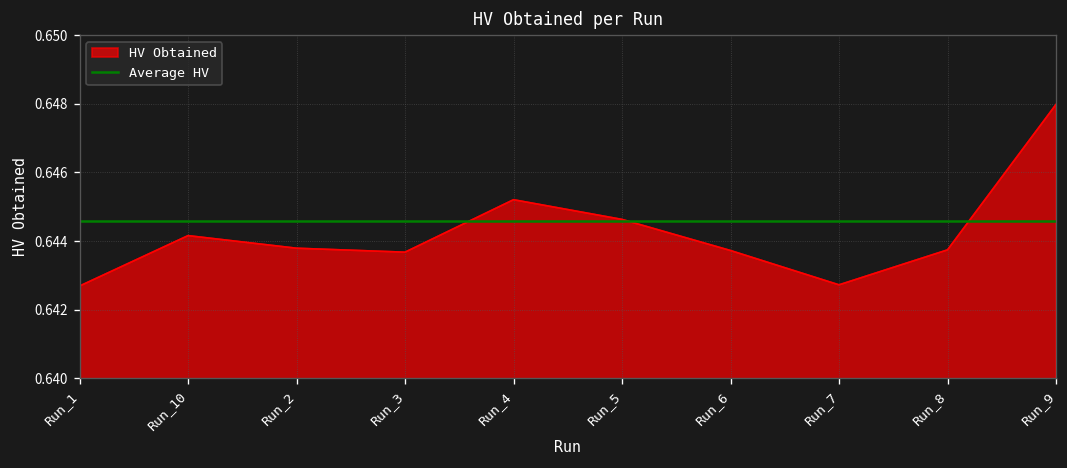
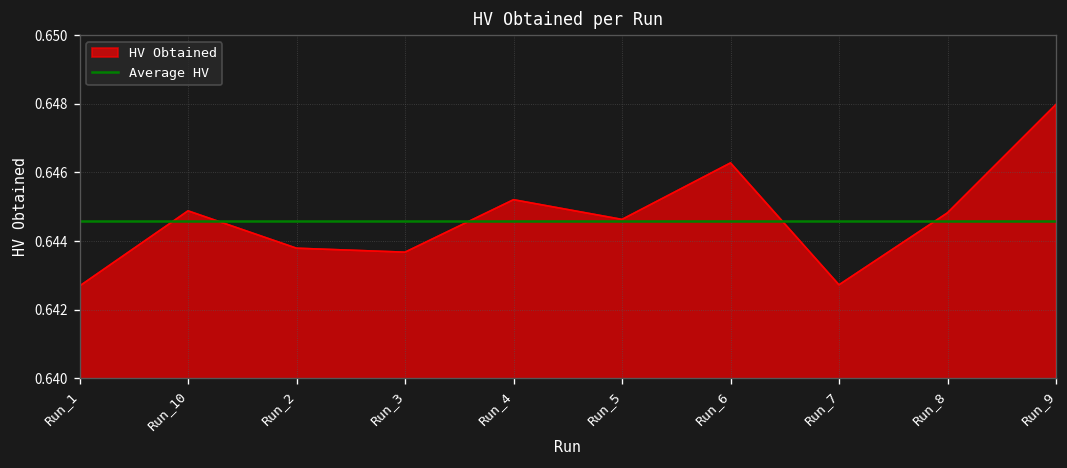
Run_10: 0.6442 -> 0.6449
Run_6: 0.6437 -> 0.6463
Run_8: 0.6437 -> 0.6448
